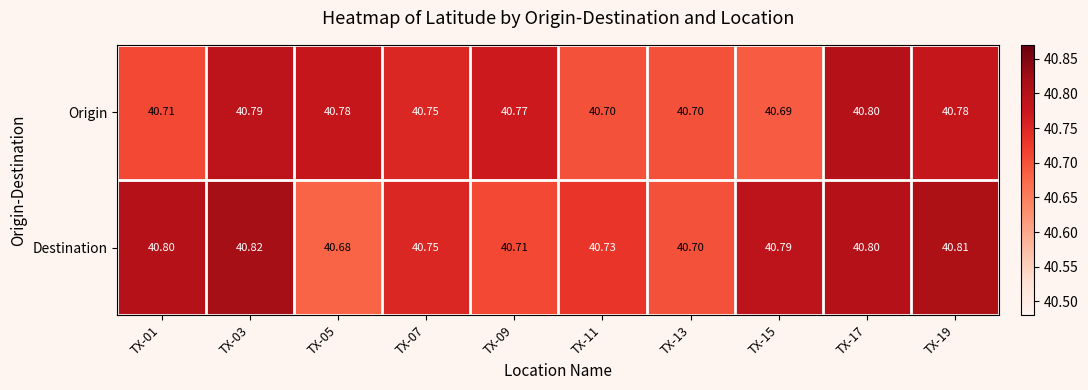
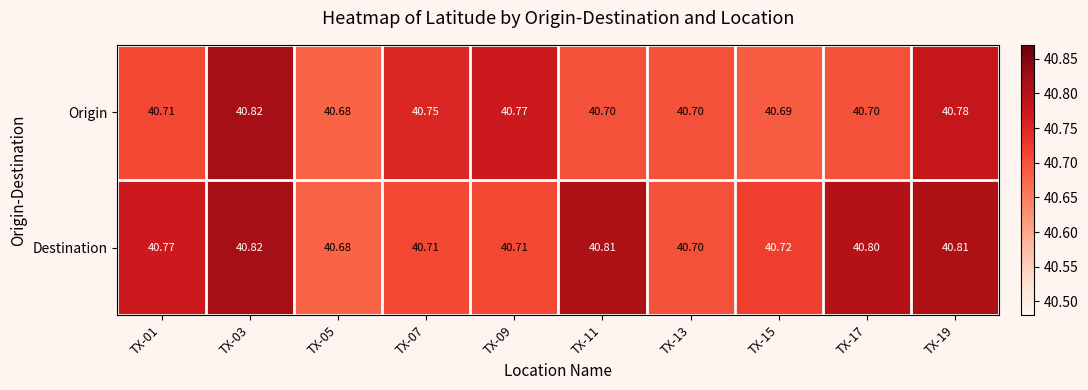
Origin, TX-03: 40.79 -> 40.82
Origin, TX-05: 40.78 -> 40.68
Origin, TX-17: 40.80 -> 40.70
Destination, TX-01: 40.80 -> 40.77
Destination, TX-07: 40.75 -> 40.71
Destination, TX-11: 40.73 -> 40.81
Destination, TX-15: 40.79 -> 40.72
